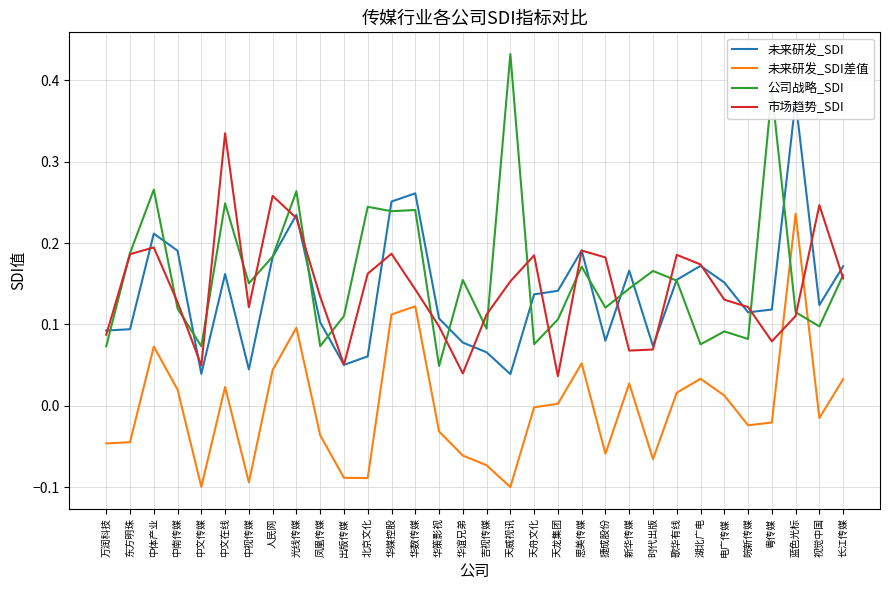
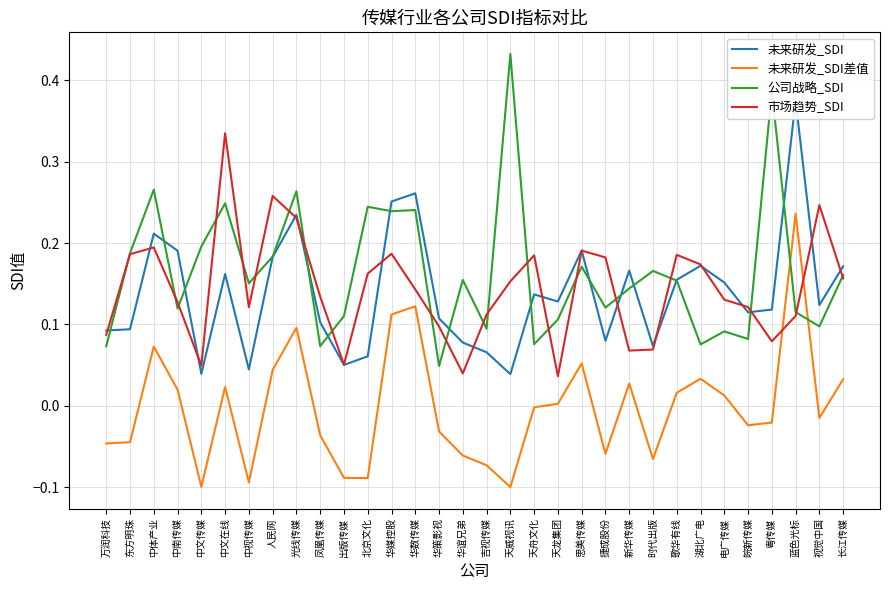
公司战略_SDI, 中文传媒: 0.07 -> 0.20
未来研发_SDI, 天龙集团: 0.14 -> 0.13
